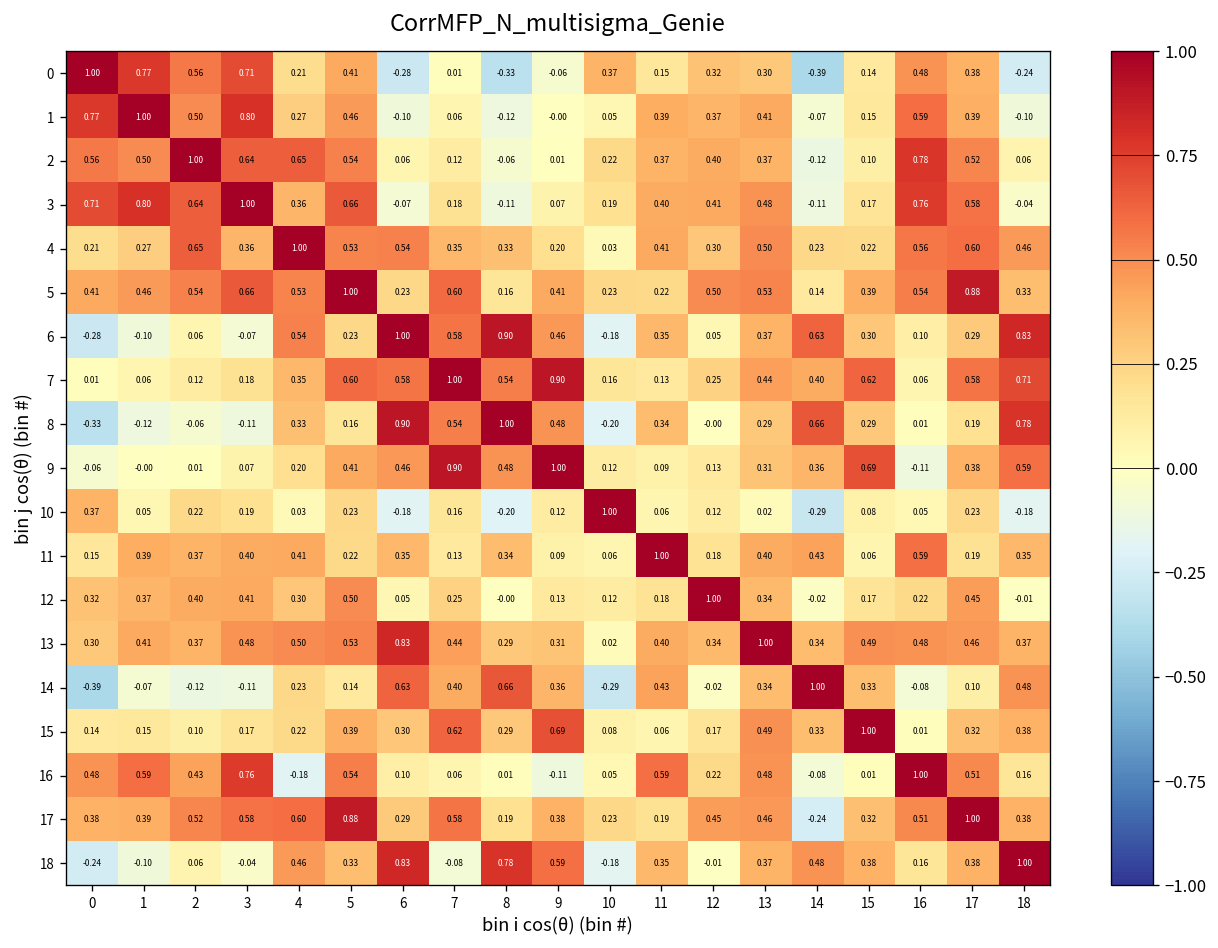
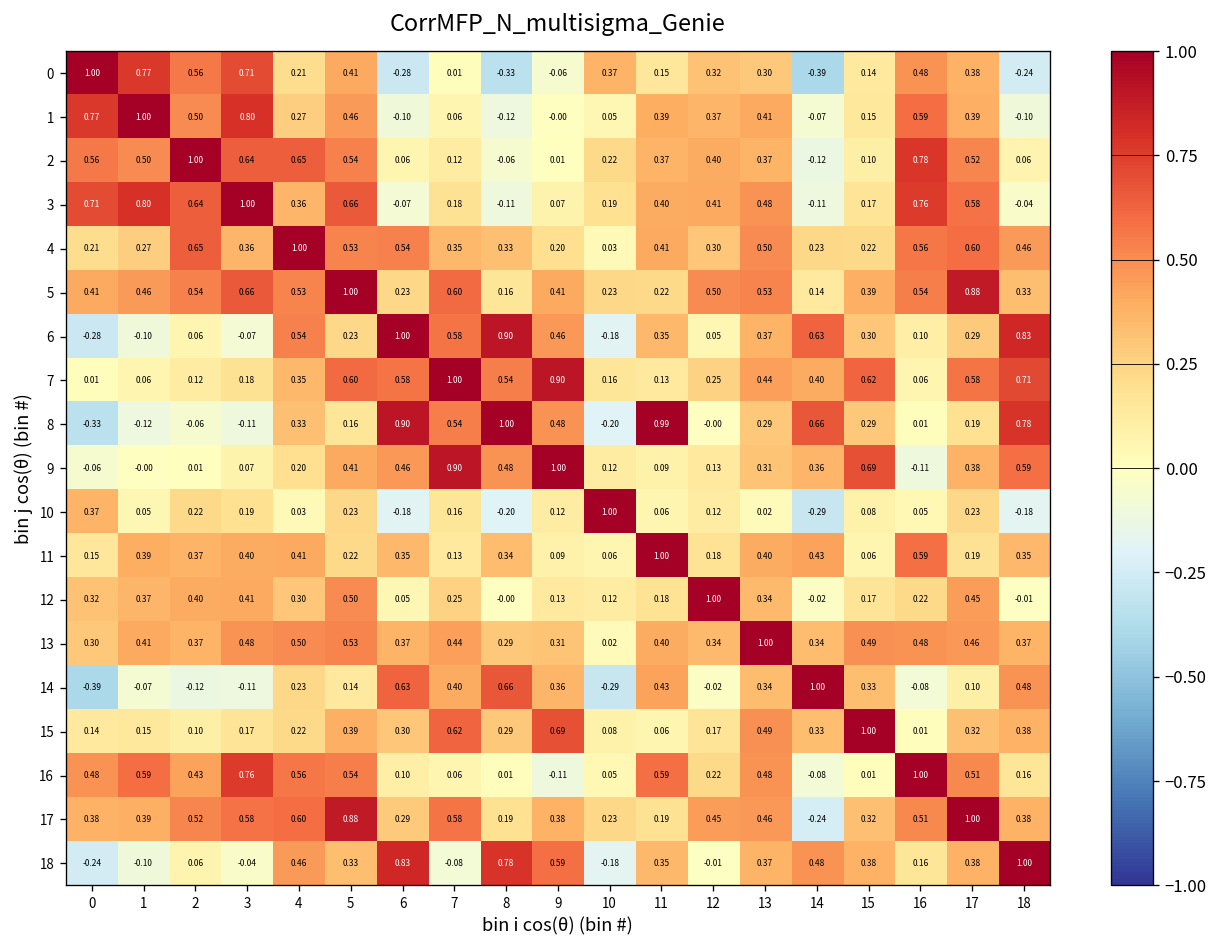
8, 11: 0.34 -> 0.99
13, 6: 0.83 -> 0.37
16, 4: -0.18 -> 0.56
